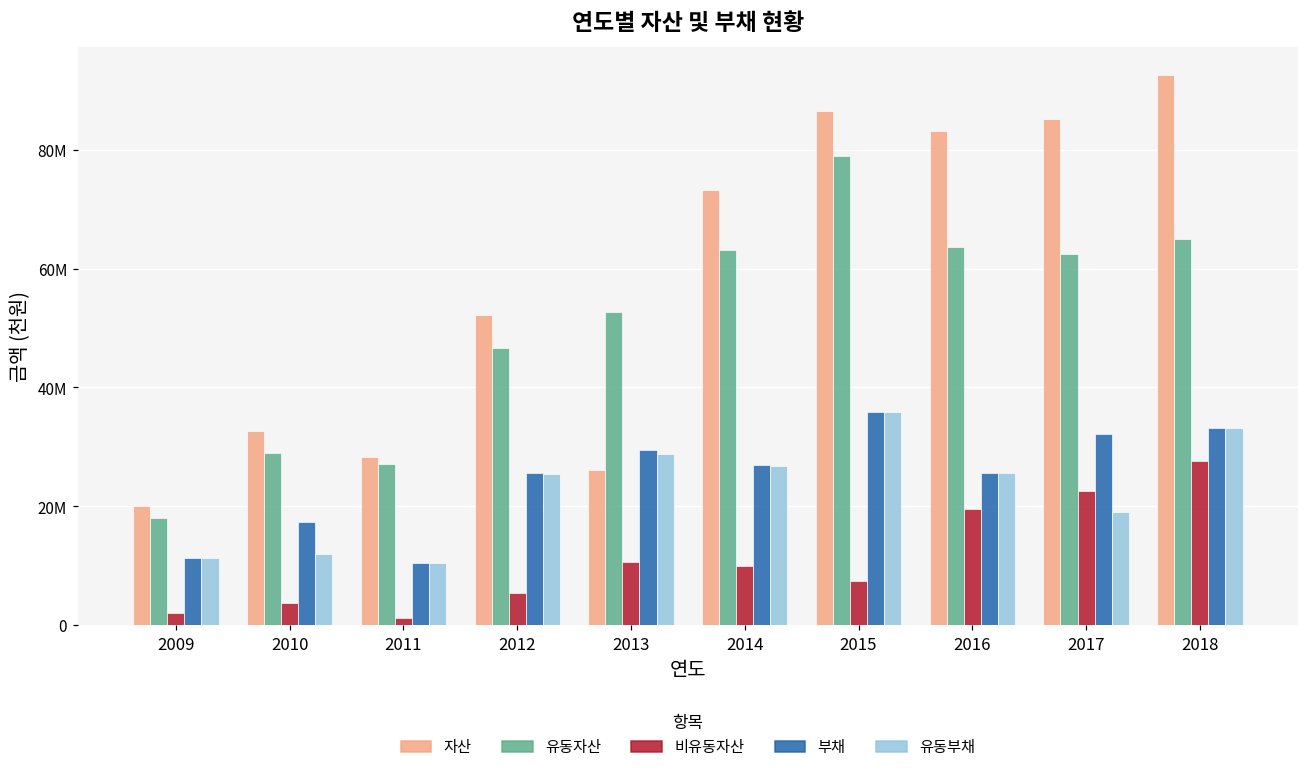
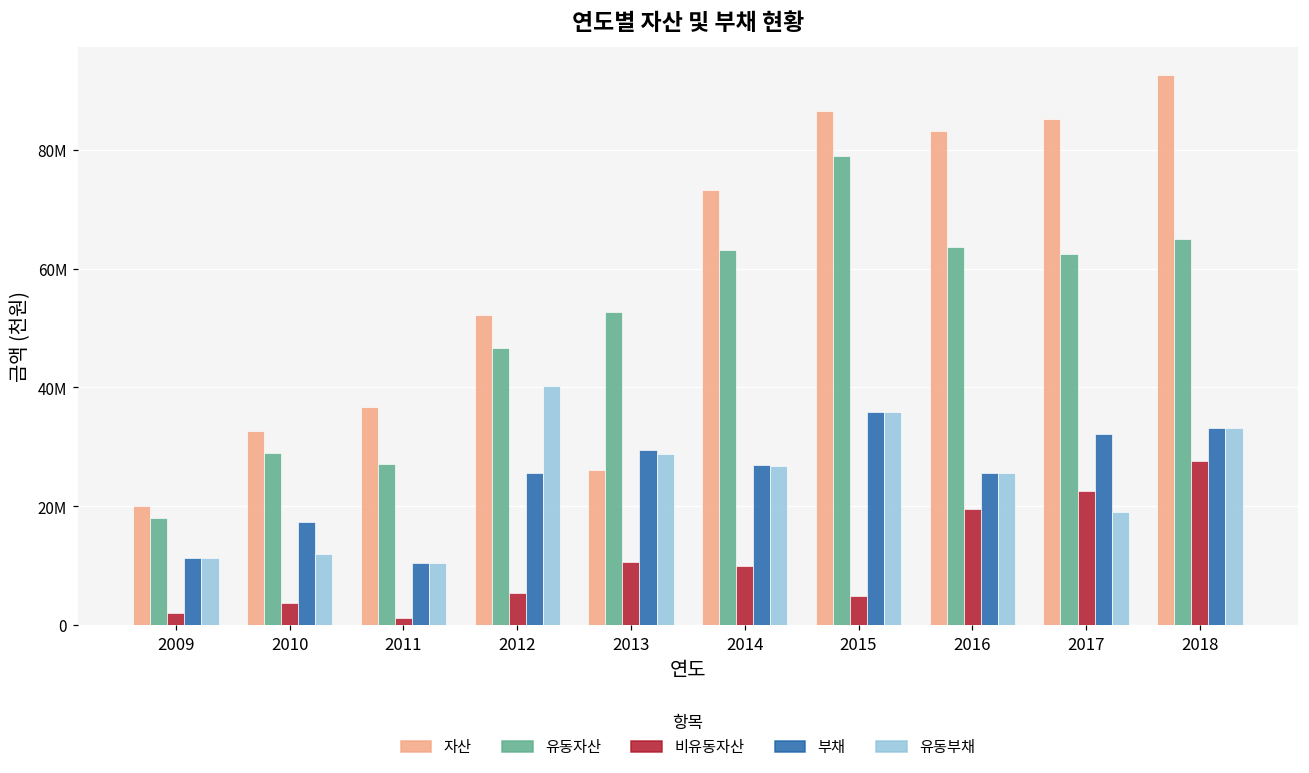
자산, 2011: 28000000 -> 37000000
유동부채, 2012: 25000000 -> 40000000
비유동자산, 2015: 7000000 -> 5000000
